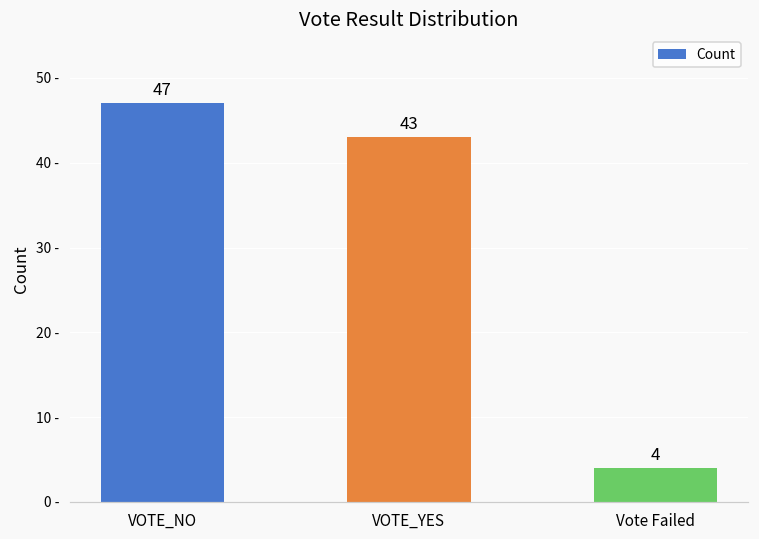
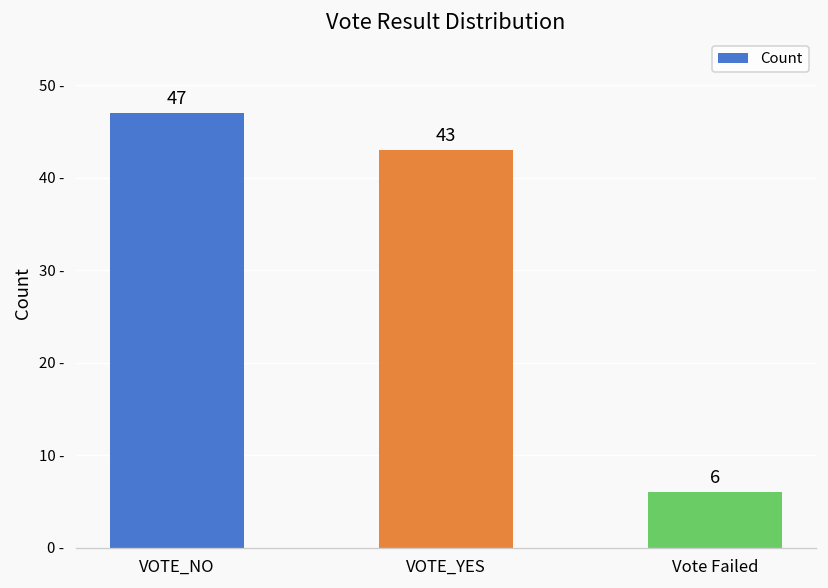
Vote Failed: 4 -> 6
